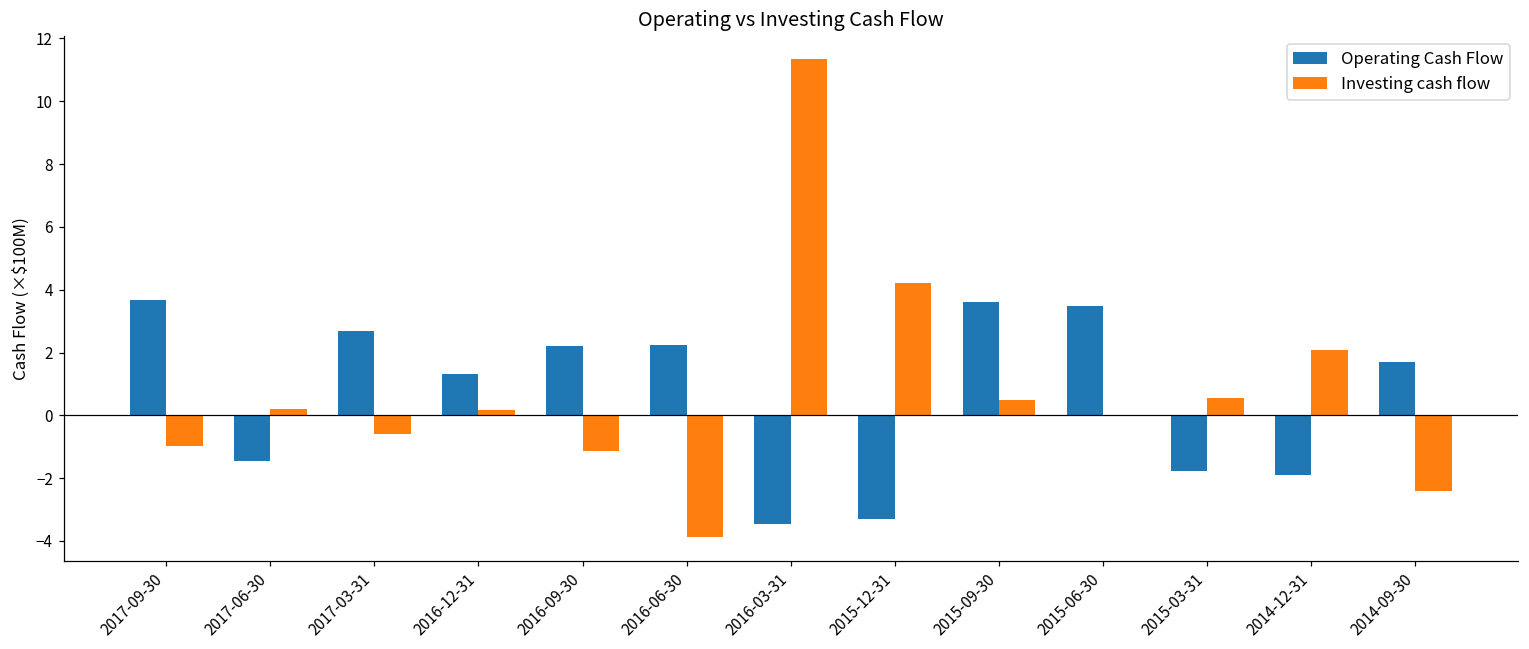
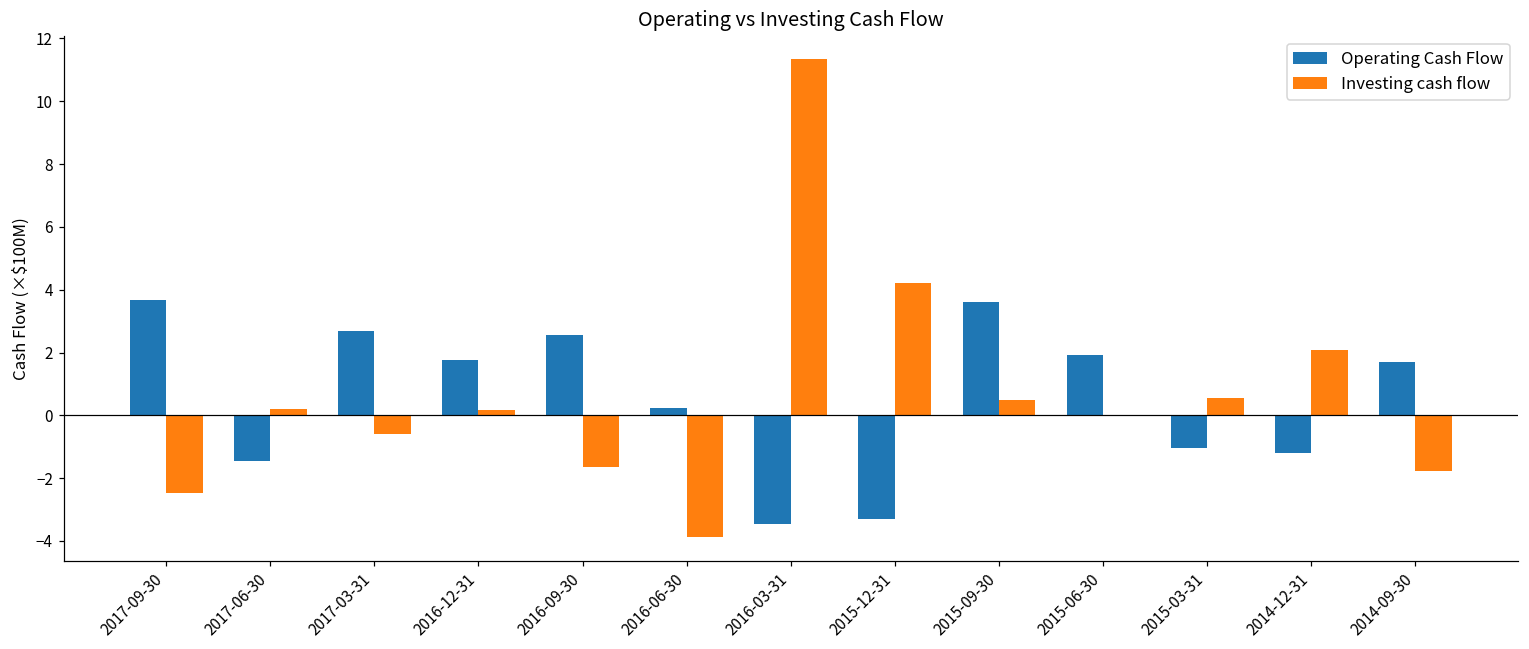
Investing cash flow, 2017-09-30: -1.0 -> -2.5
Operating Cash Flow, 2016-12-31: 1.3 -> 1.8
Operating Cash Flow, 2016-09-30: 2.2 -> 2.6
Investing cash flow, 2016-09-30: -1.1 -> -1.7
Operating Cash Flow, 2016-06-30: 2.2 -> 0.2
Operating Cash Flow, 2015-06-30: 3.5 -> 1.9
Operating Cash Flow, 2015-03-31: -1.8 -> -1.0
Operating Cash Flow, 2014-12-31: -1.9 -> -1.2
Investing cash flow, 2014-09-30: -2.4 -> -1.8
